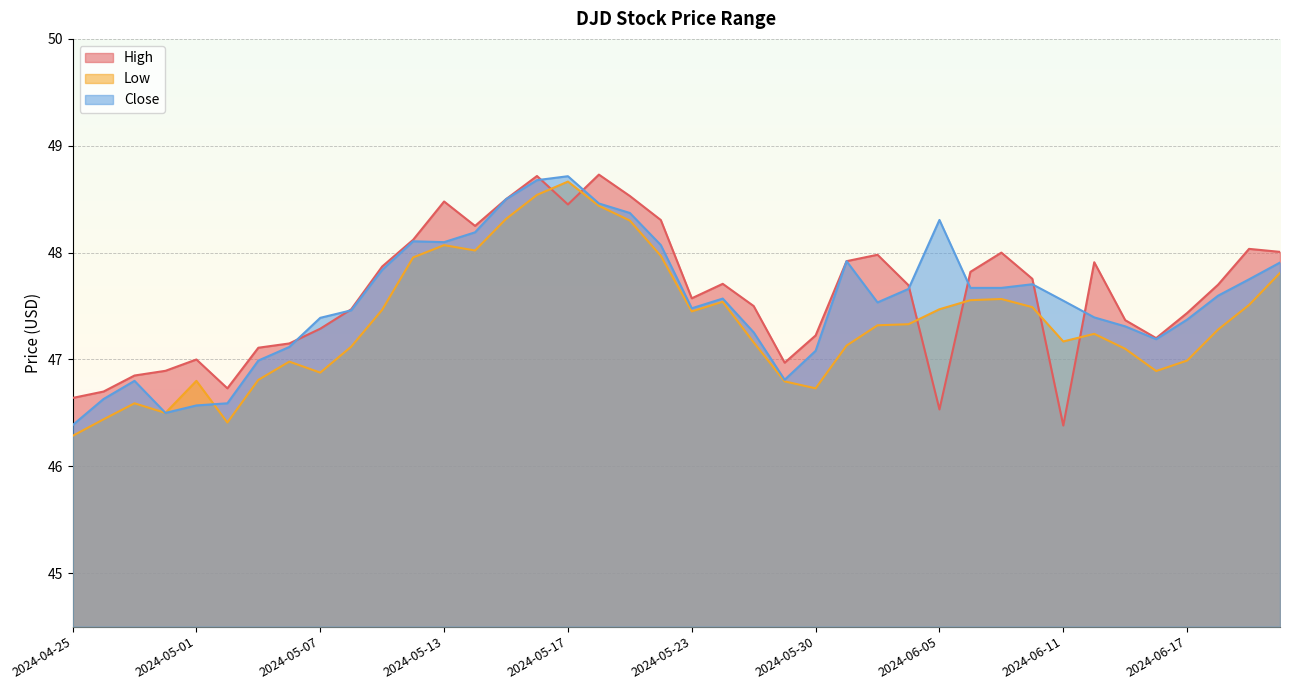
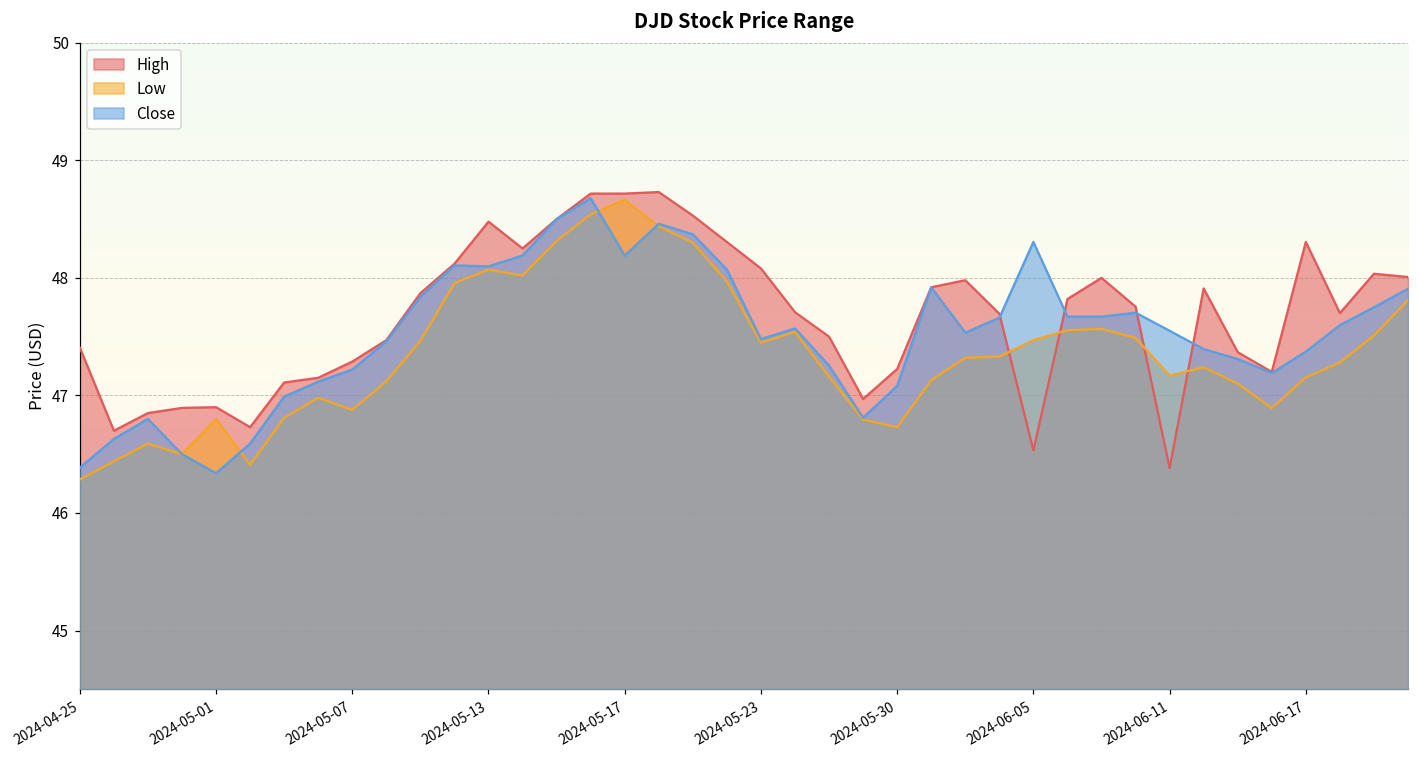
High, 2024-04-25: 46.64 -> 47.41
High, 2024-05-01: 47.0 -> 46.9
Close, 2024-05-01: 46.57 -> 46.34
Close, 2024-05-07: 47.39 -> 47.22
High, 2024-05-17: 48.45 -> 48.72
Close, 2024-05-17: 48.72 -> 48.19
High, 2024-05-23: 47.57 -> 48.08
High, 2024-06-17: 47.44 -> 48.31
Low, 2024-06-17: 46.99 -> 47.15
